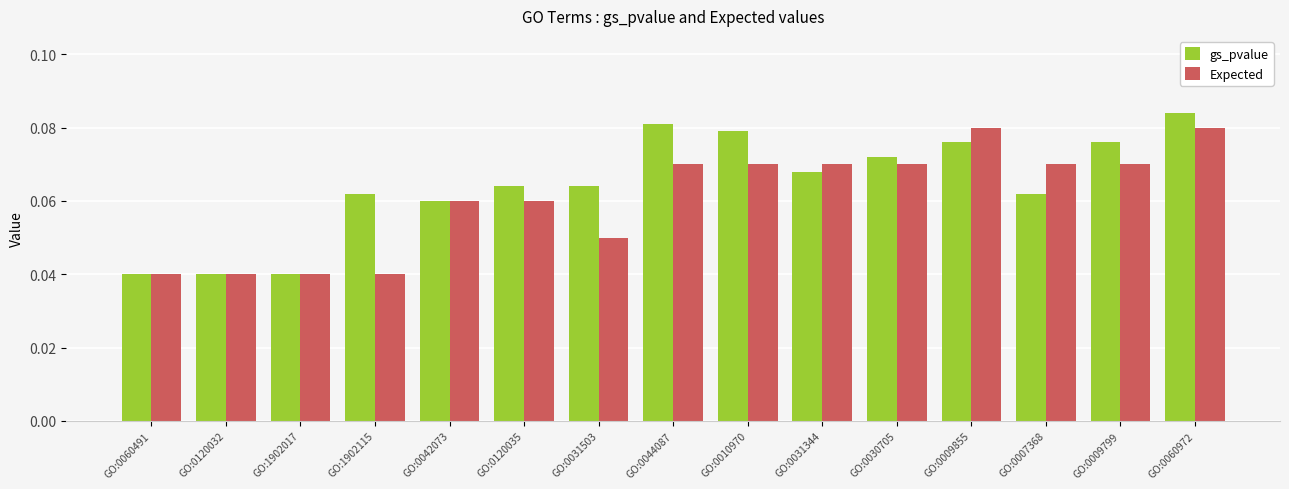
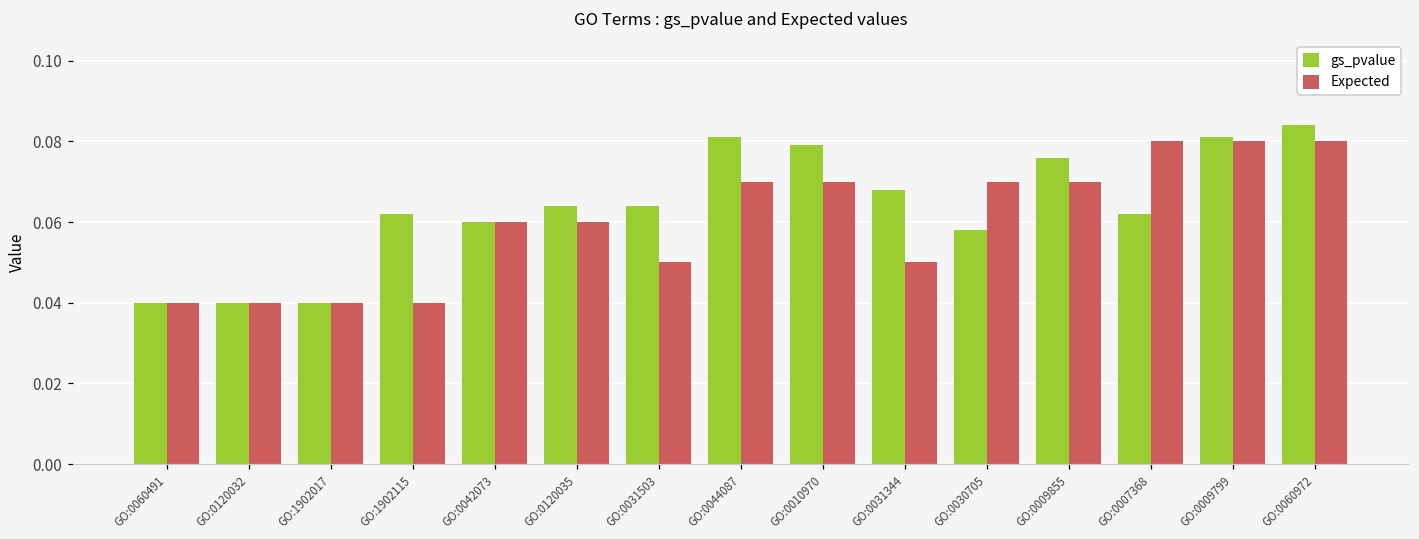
Expected, GO:0031344: 0.07 -> 0.05
gs_pvalue, GO:0030705: 0.072 -> 0.058
Expected, GO:0009855: 0.08 -> 0.07
Expected, GO:0007368: 0.07 -> 0.08
gs_pvalue, GO:0009799: 0.076 -> 0.081
Expected, GO:0009799: 0.07 -> 0.08
